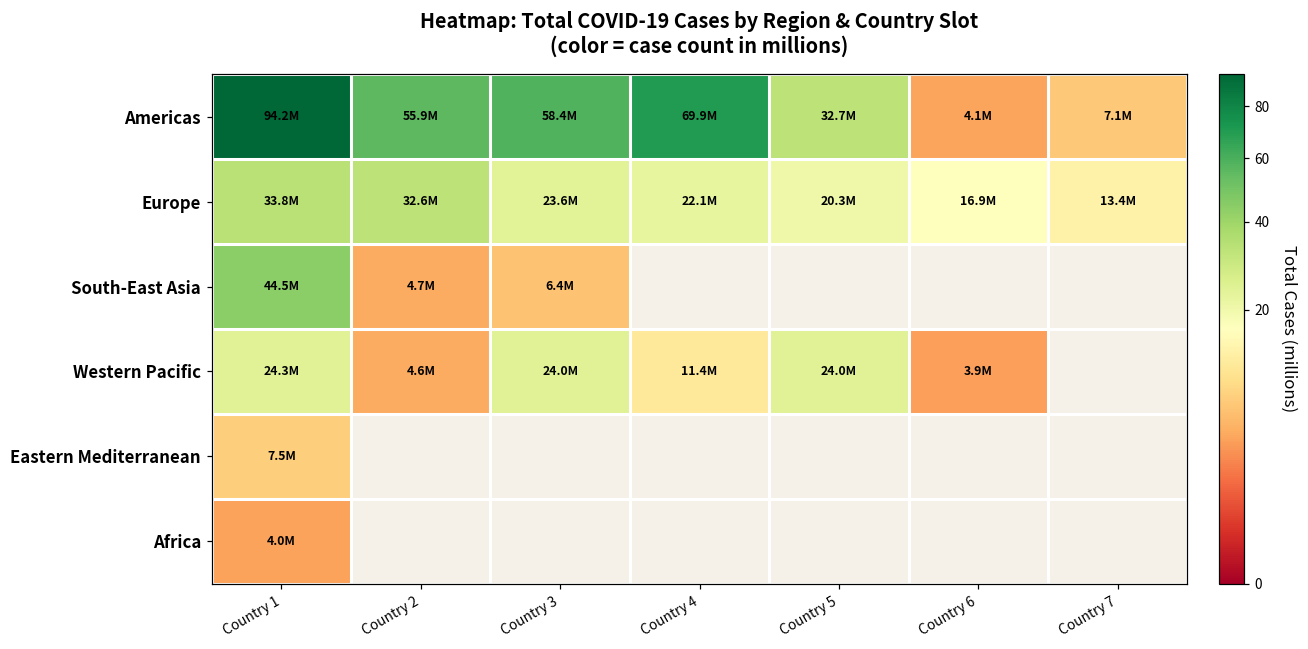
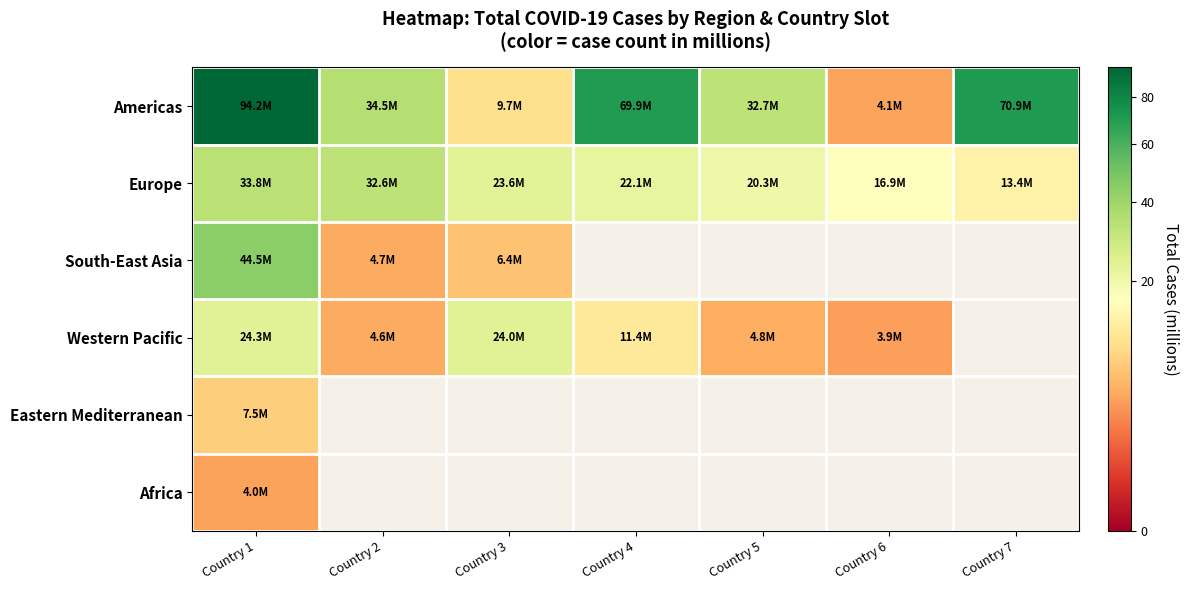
Americas, Country 2: 55.9M -> 34.5M
Americas, Country 3: 58.4M -> 9.7M
Americas, Country 7: 7.1M -> 70.9M
Western Pacific, Country 5: 24.0M -> 4.8M
